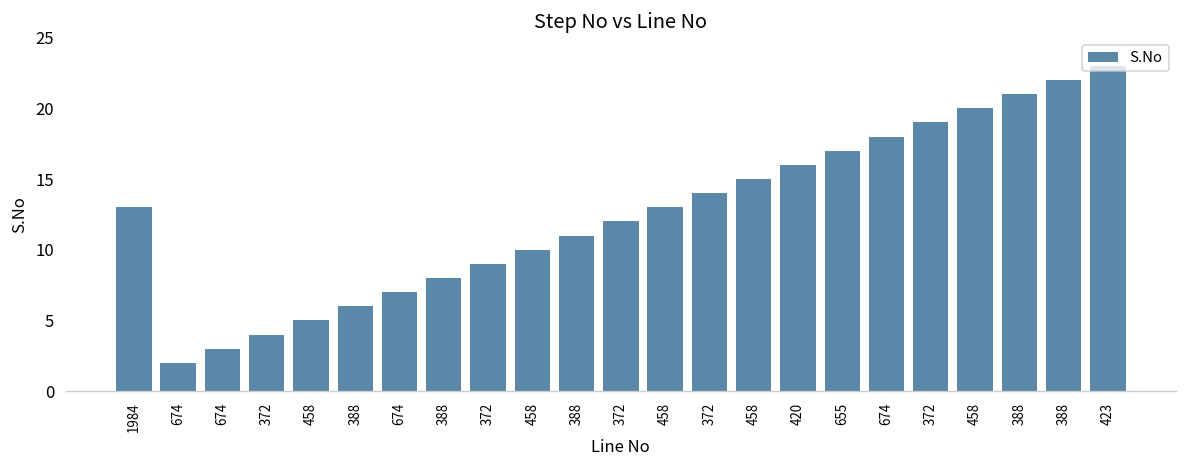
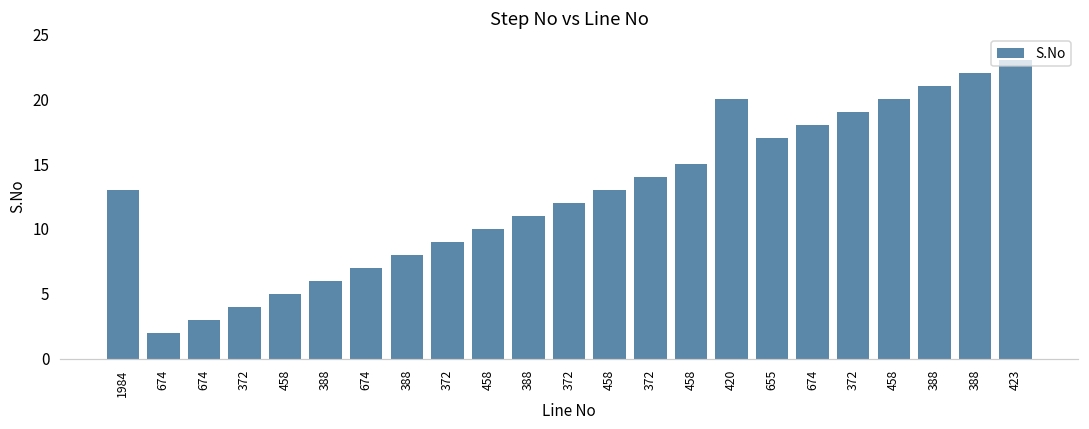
420: 16 -> 20
